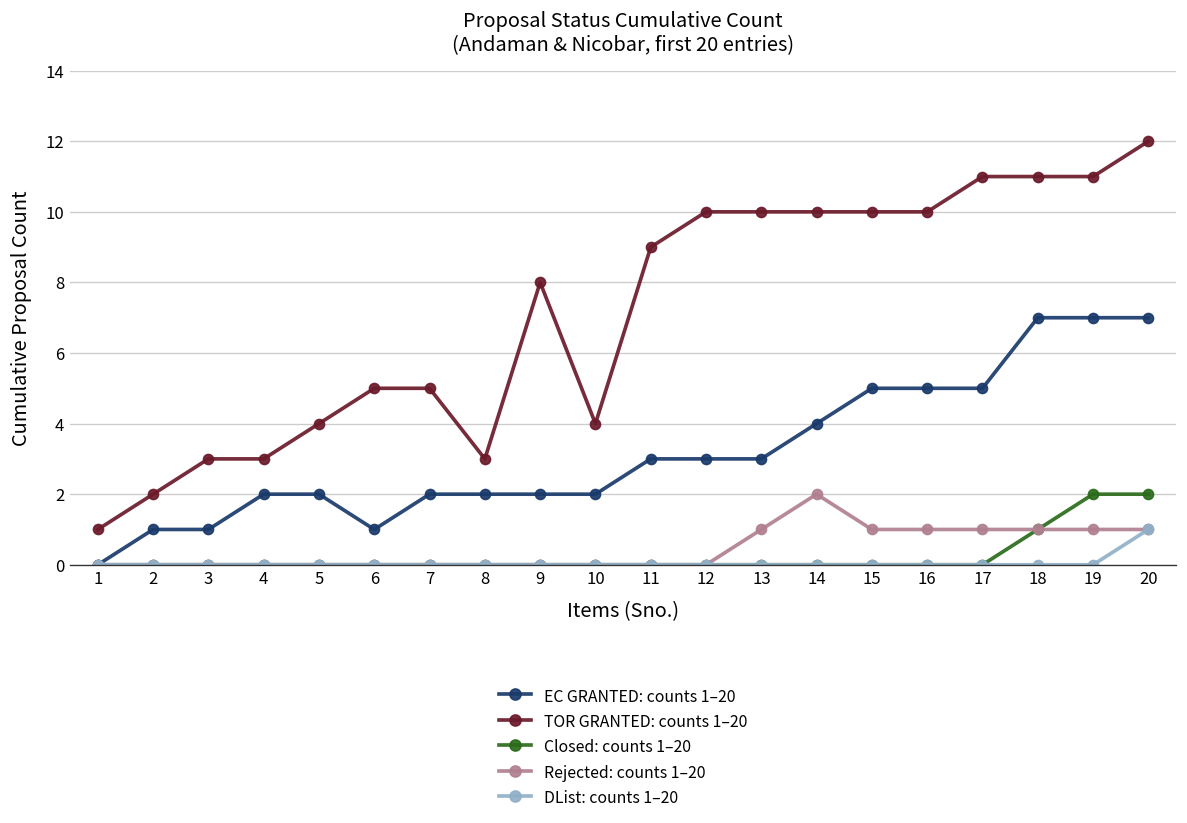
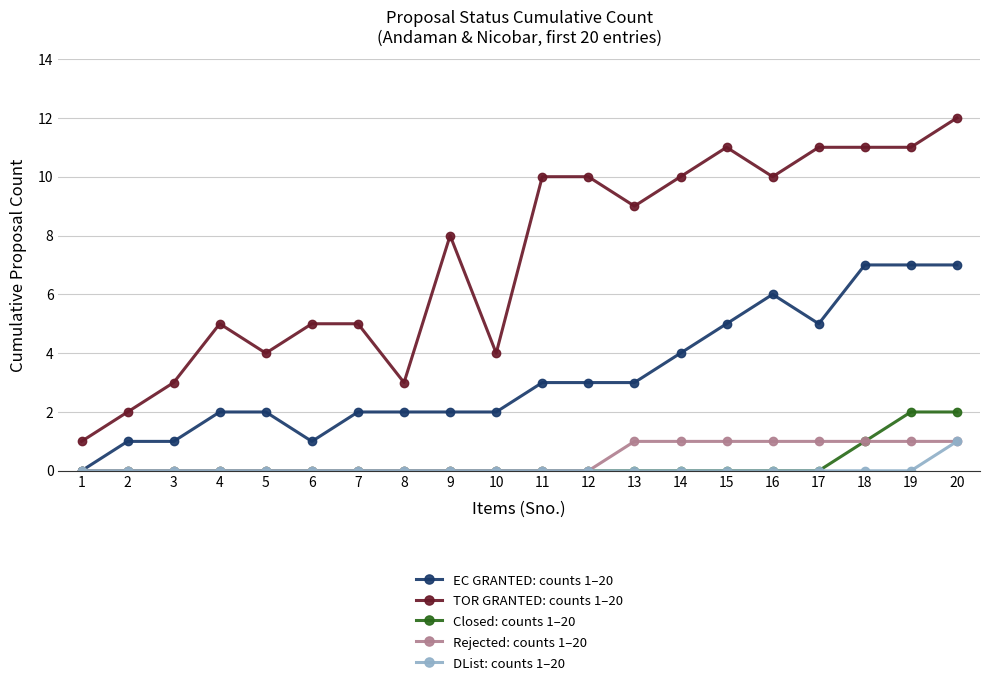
TOR GRANTED: counts 1–20, 4: 3 -> 5
TOR GRANTED: counts 1–20, 11: 9 -> 10
TOR GRANTED: counts 1–20, 13: 10 -> 9
Rejected: counts 1–20, 14: 2 -> 1
TOR GRANTED: counts 1–20, 15: 10 -> 11
EC GRANTED: counts 1–20, 16: 5 -> 6
